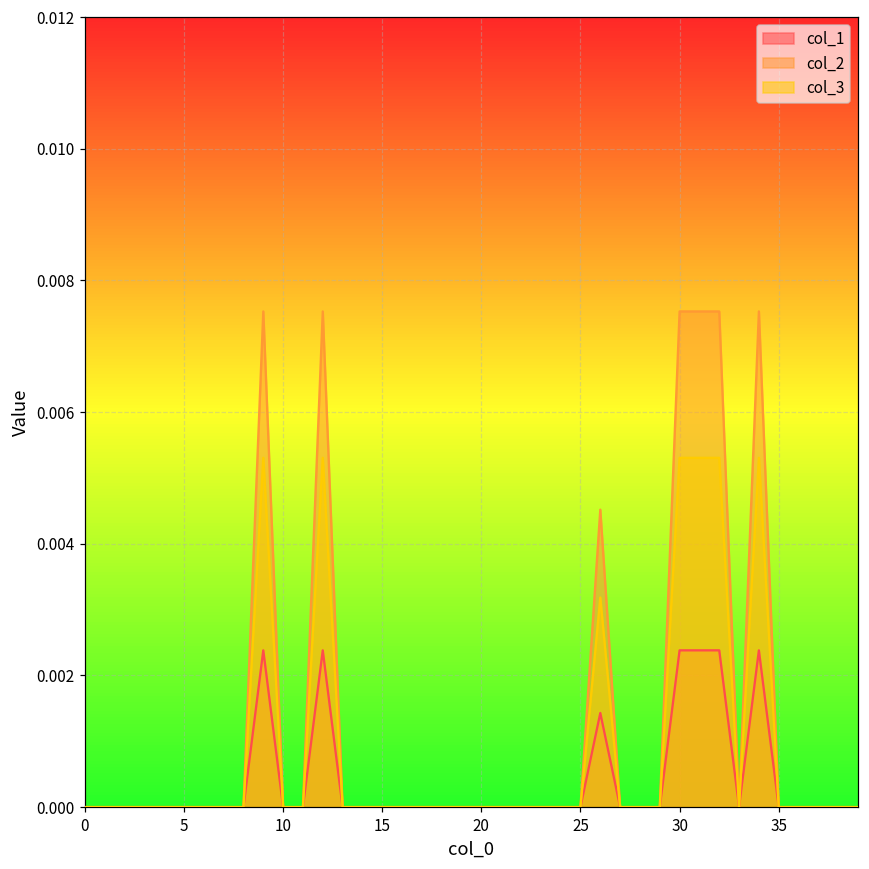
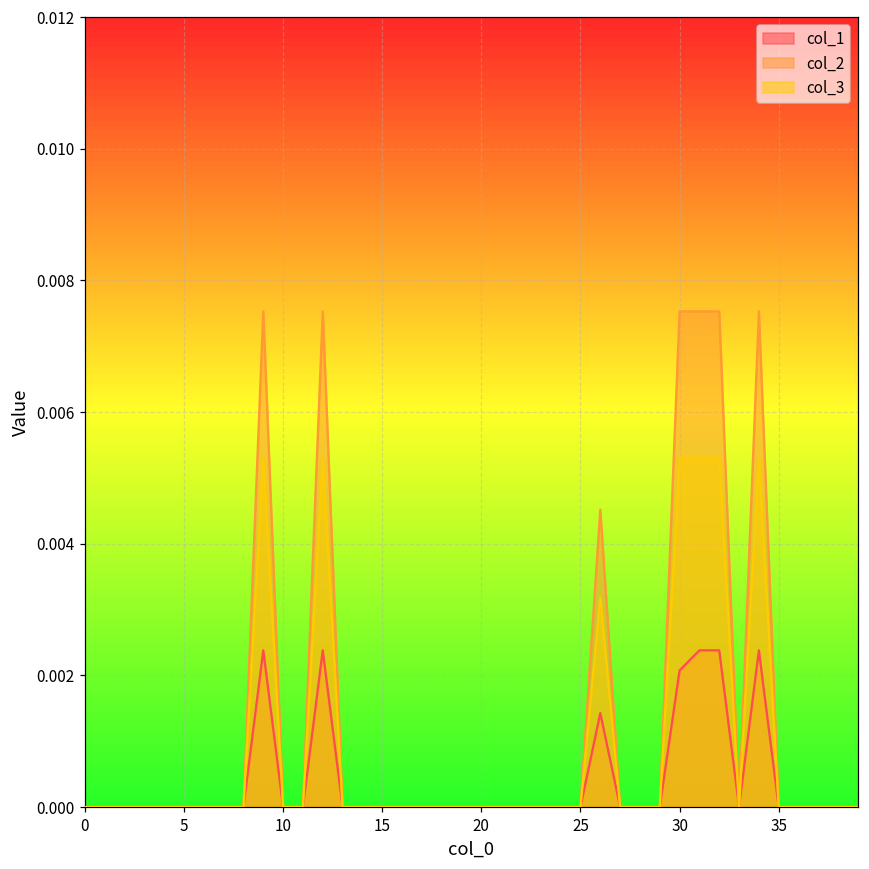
col_1, 30: 0.0024 -> 0.0021
